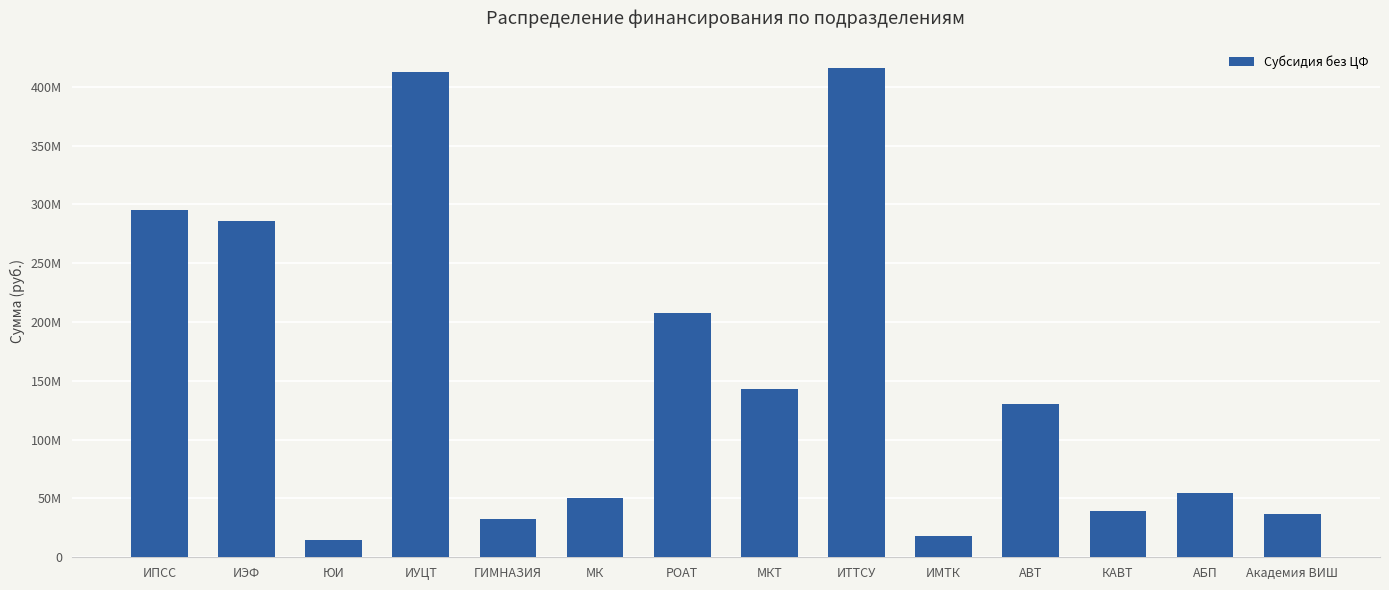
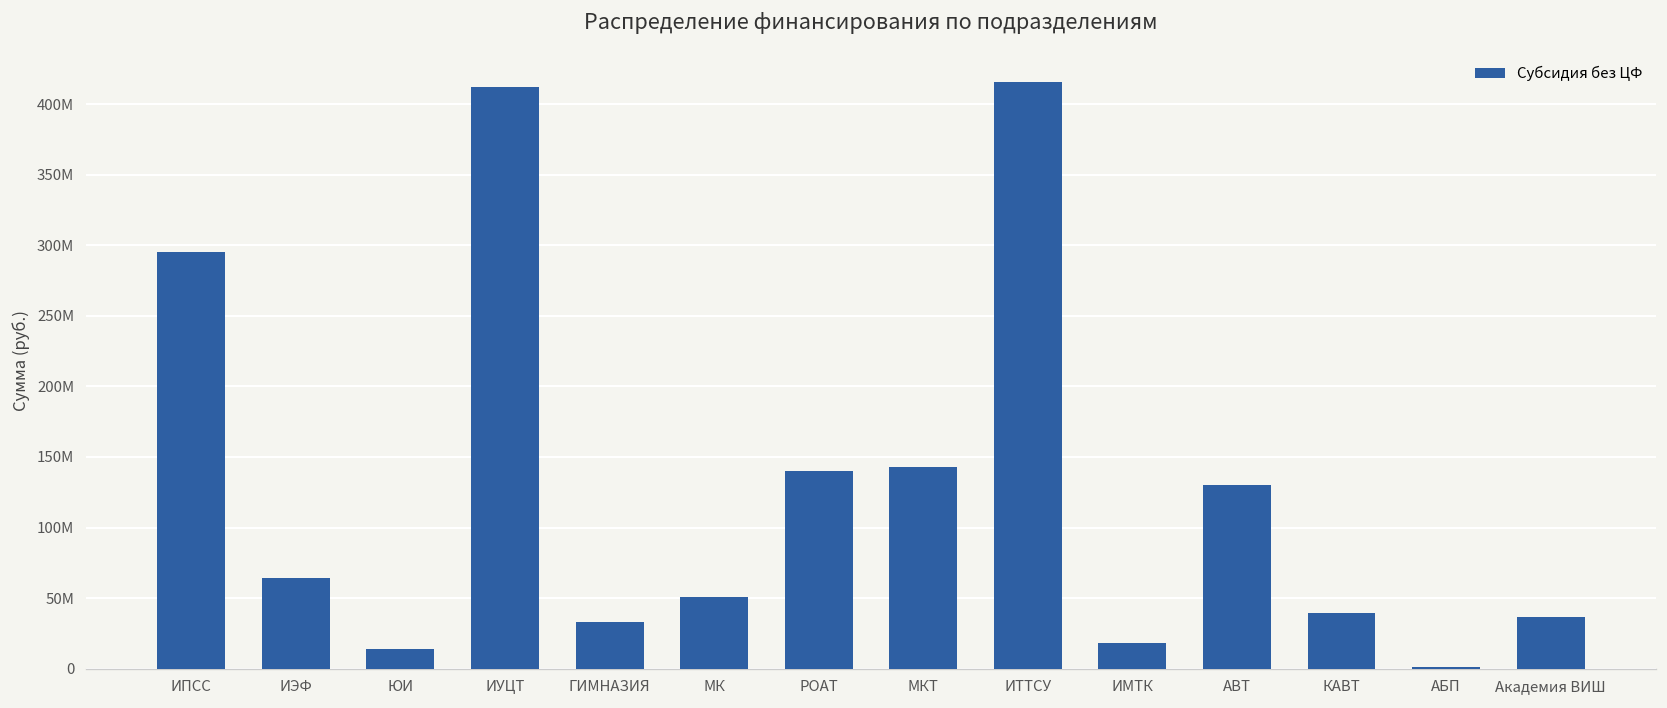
ИЭФ: 286000000 -> 64000000
РОАТ: 208000000 -> 140000000
АБП: 54000000 -> 1000000
